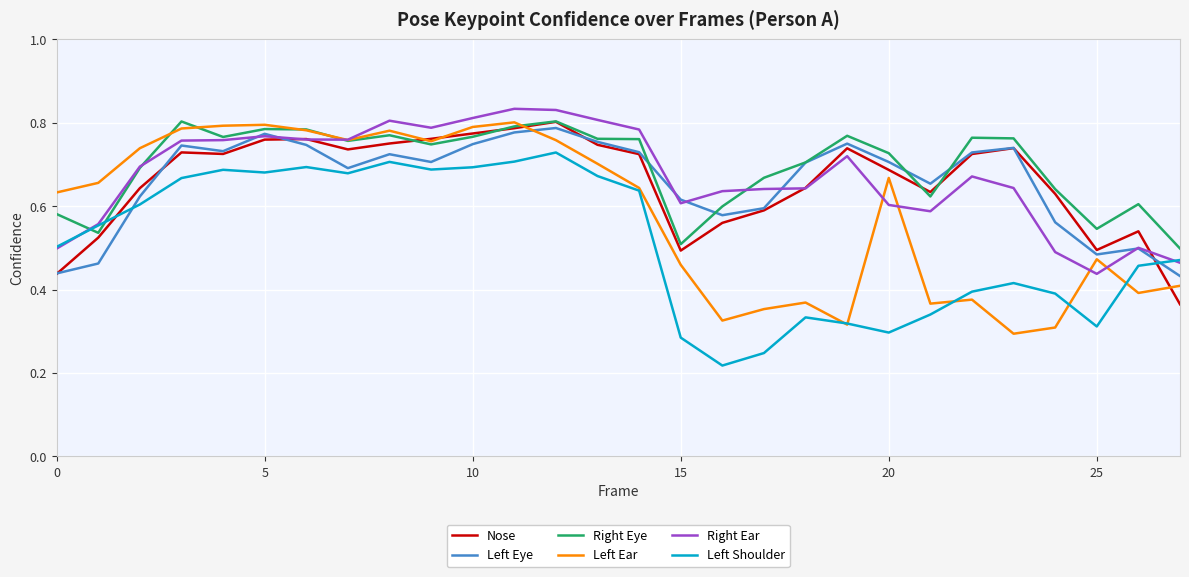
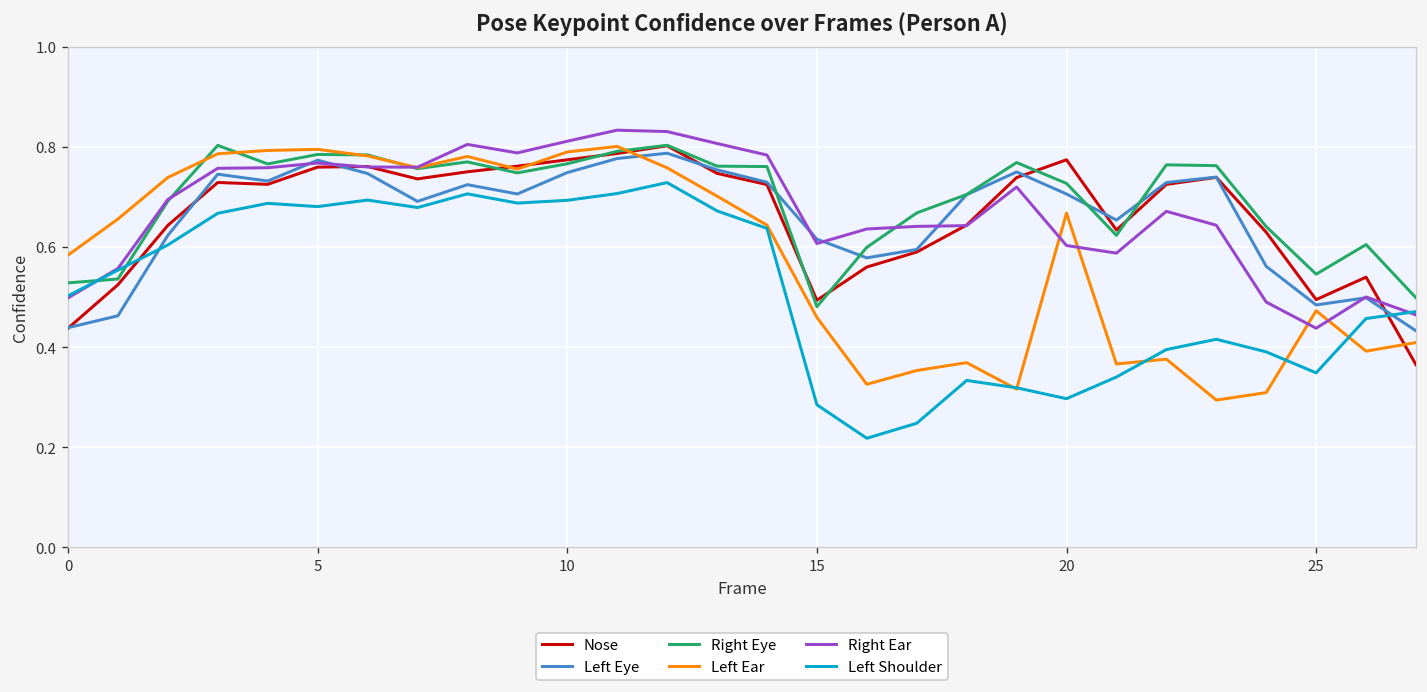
Right Eye, 0: 0.58 -> 0.53
Left Ear, 0: 0.63 -> 0.58
Right Eye, 15: 0.51 -> 0.48
Nose, 20: 0.69 -> 0.77
Left Shoulder, 25: 0.31 -> 0.35
